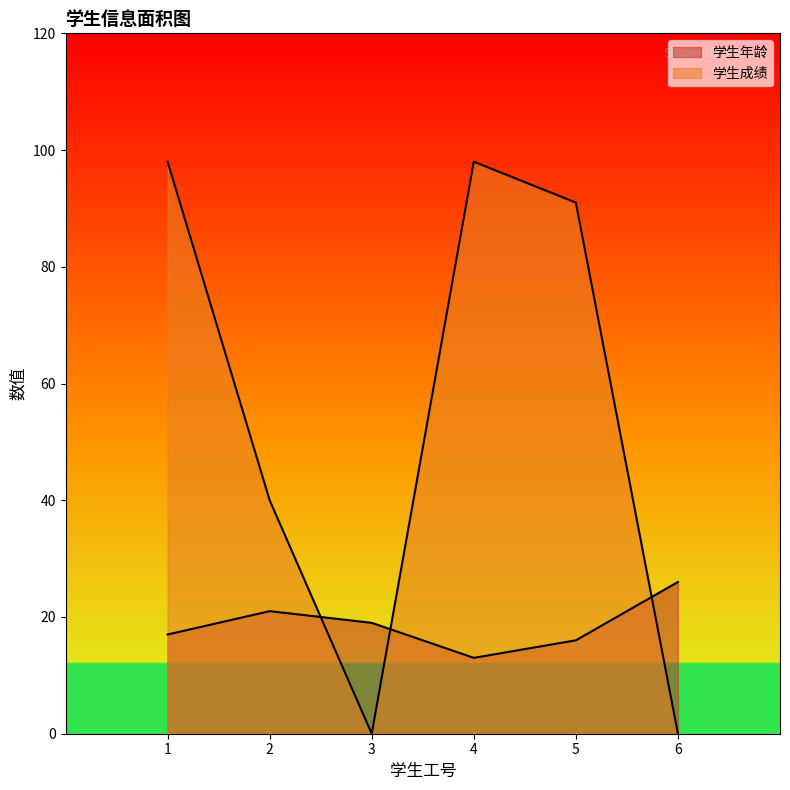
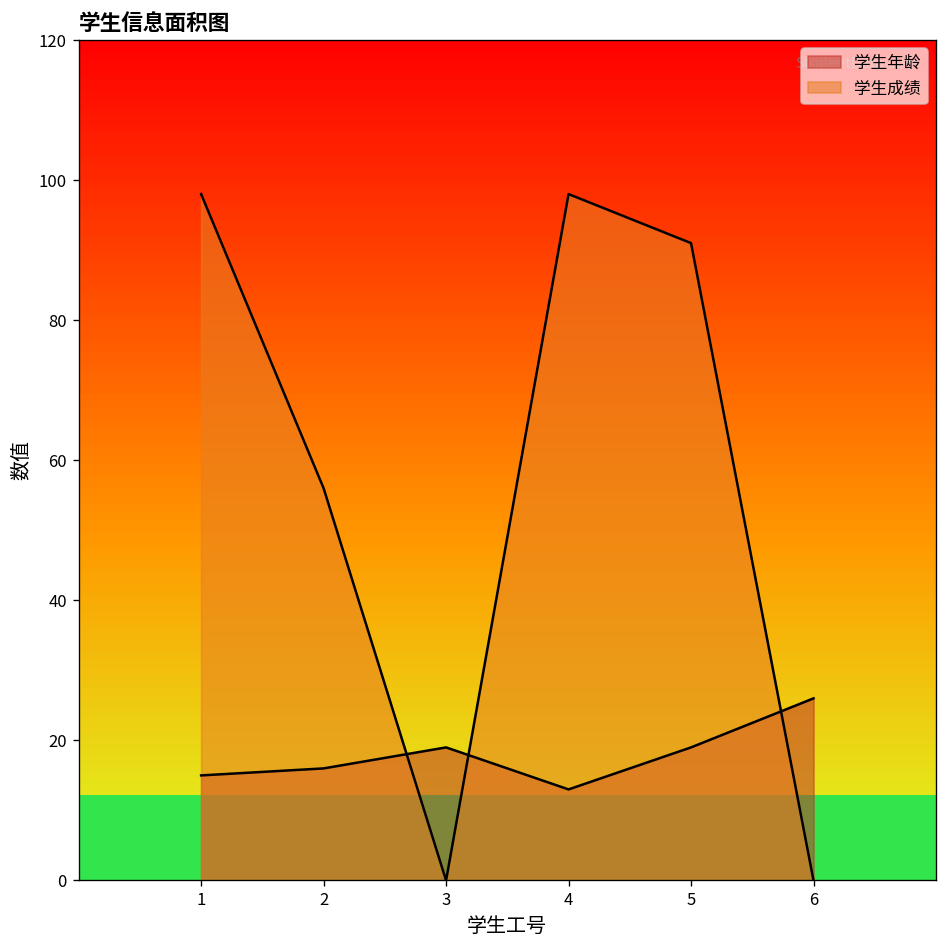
学生年龄, 1: 17 -> 15
学生年龄, 2: 21 -> 16
学生成绩, 2: 40 -> 56
学生年龄, 5: 16 -> 19
